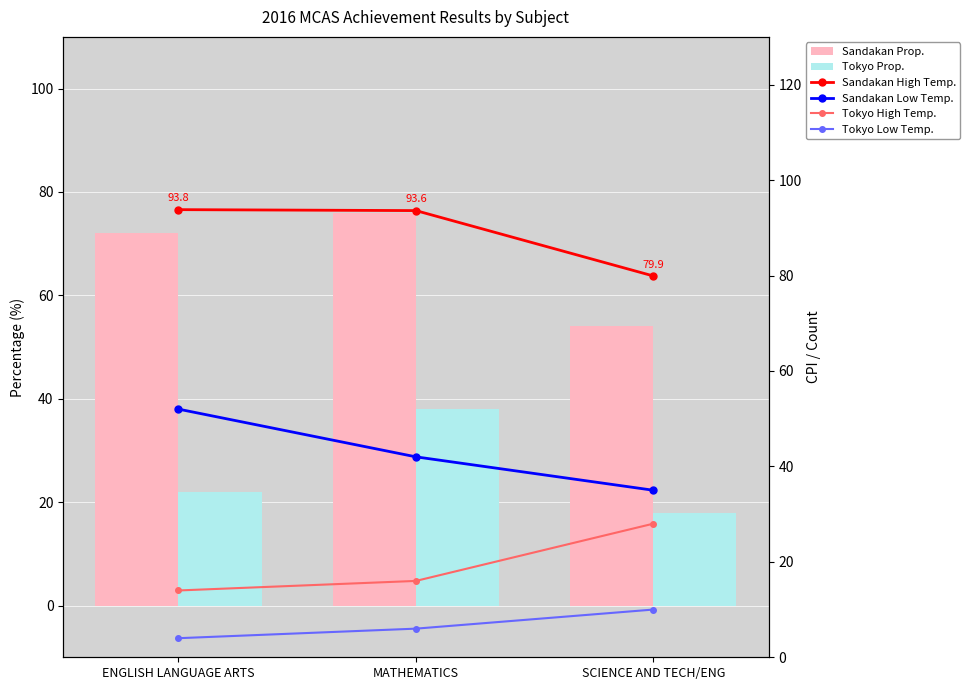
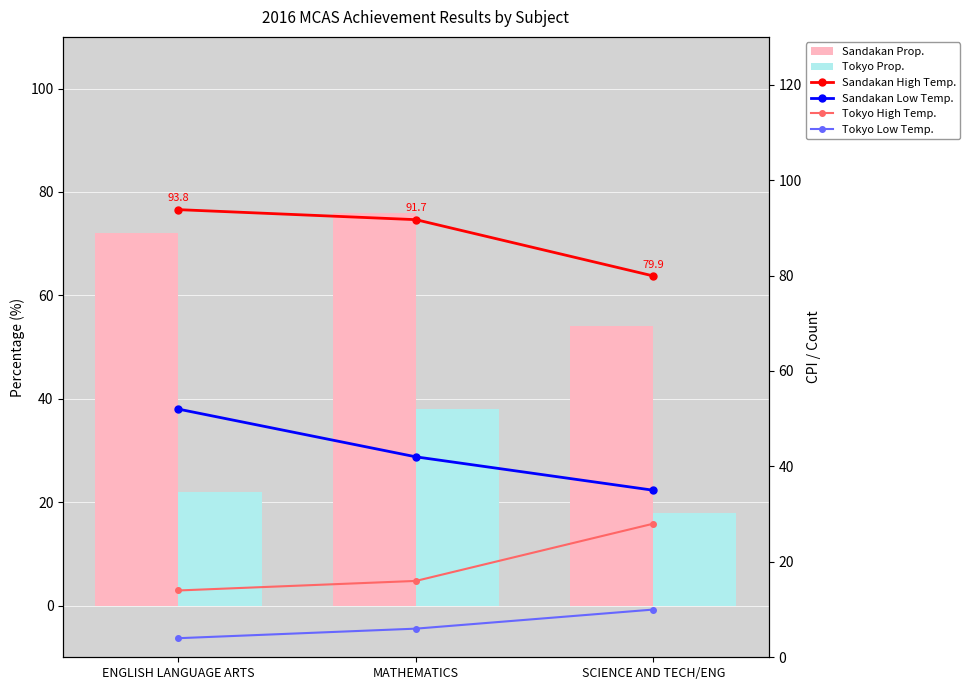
Sandakan High Temp., MATHEMATICS: 93.6 -> 91.7
